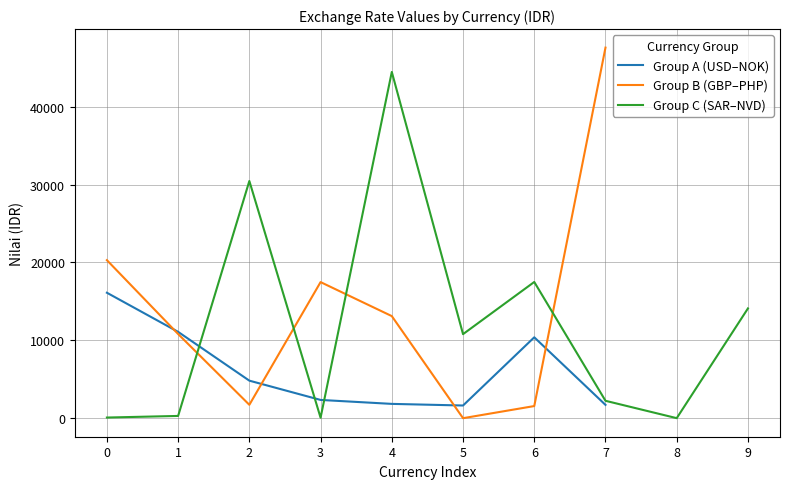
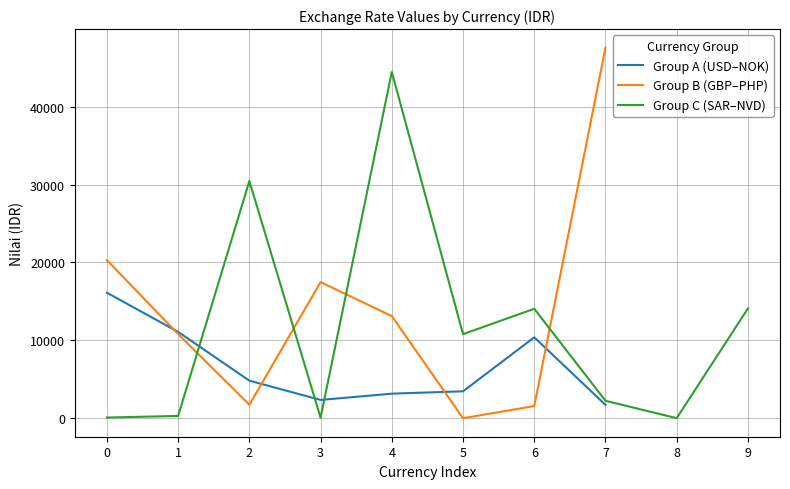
Group A (USD–NOK), 4: 2000 -> 3000
Group A (USD–NOK), 5: 2000 -> 3000
Group C (SAR–NVD), 6: 17000 -> 14000
